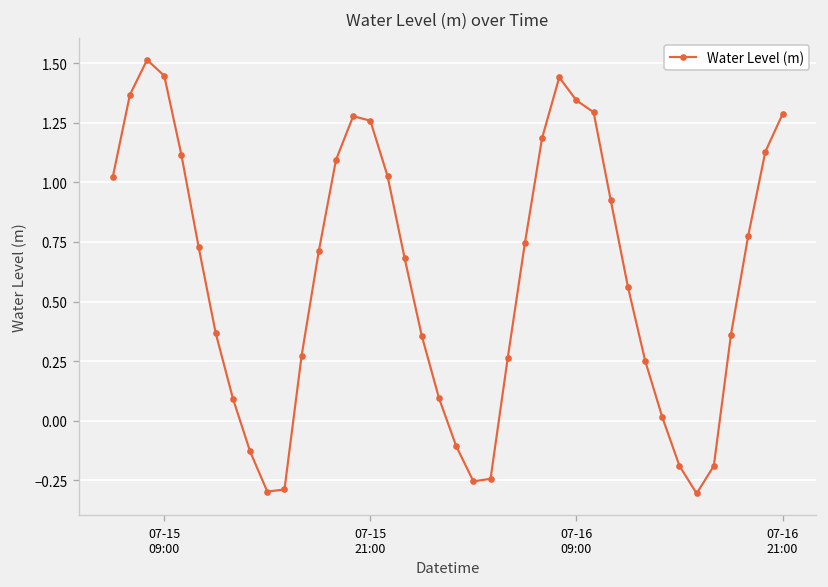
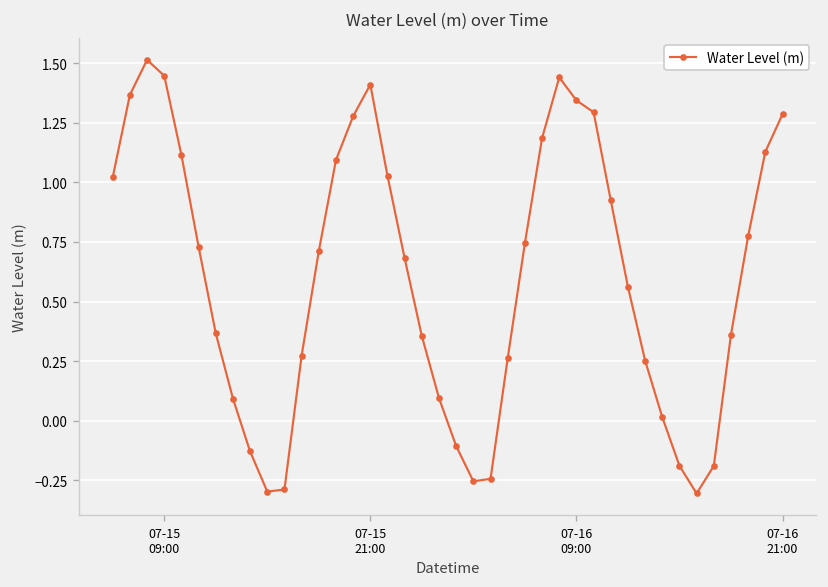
07-15 21:00: 1.26 -> 1.41
